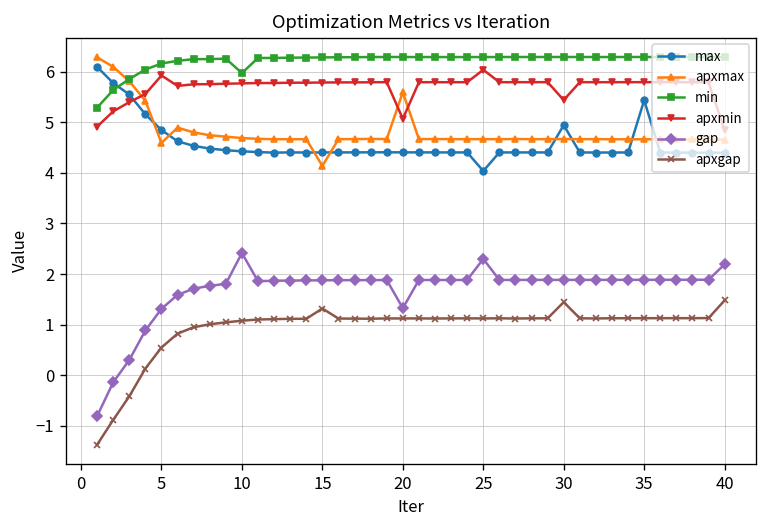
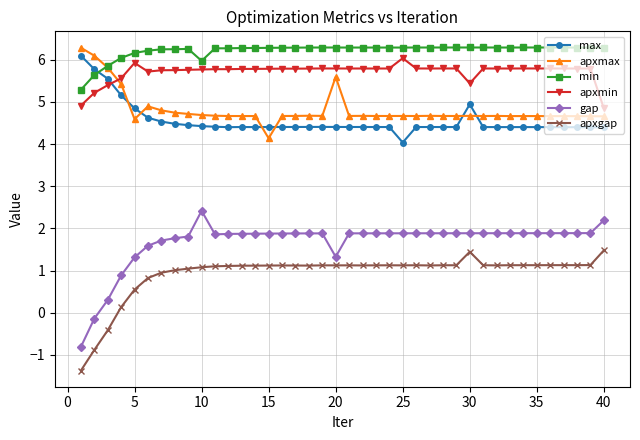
apxgap, 15: 1.3 -> 1.1
apxmin, 20: 5.1 -> 5.8
gap, 25: 2.3 -> 1.9
max, 35: 5.4 -> 4.4
